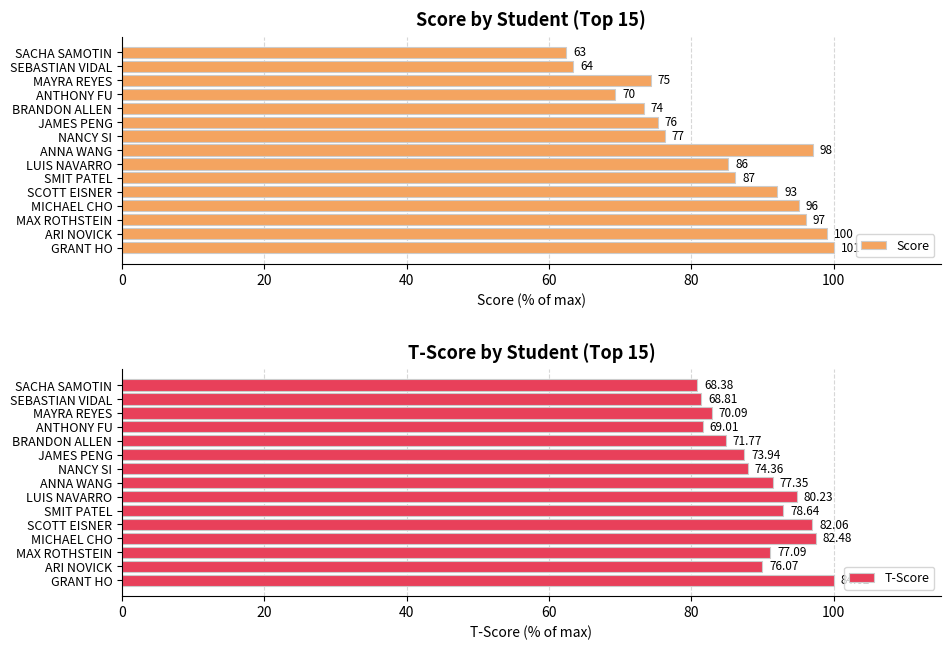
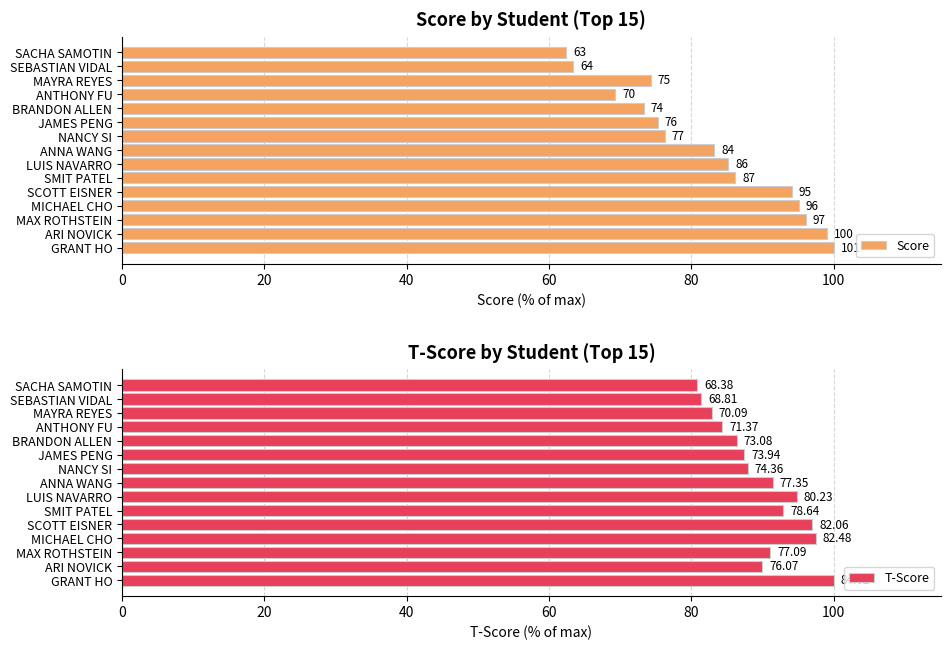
Score by Student (Top 15), ANNA WANG: 98 -> 84
Score by Student (Top 15), SCOTT EISNER: 93 -> 95
T-Score by Student (Top 15), ANTHONY FU: 69.01 -> 71.37
T-Score by Student (Top 15), BRANDON ALLEN: 71.77 -> 73.08
